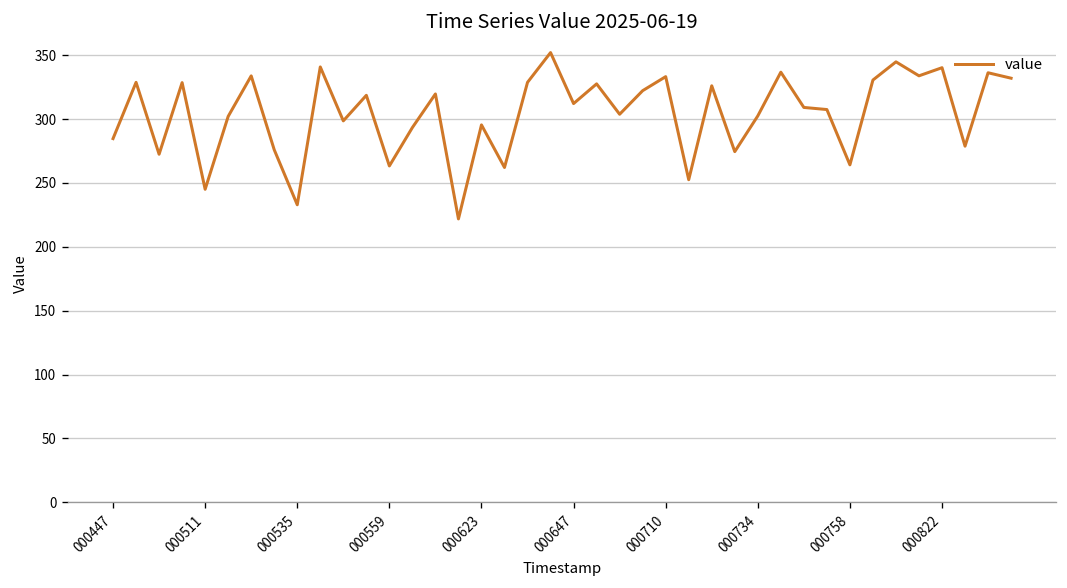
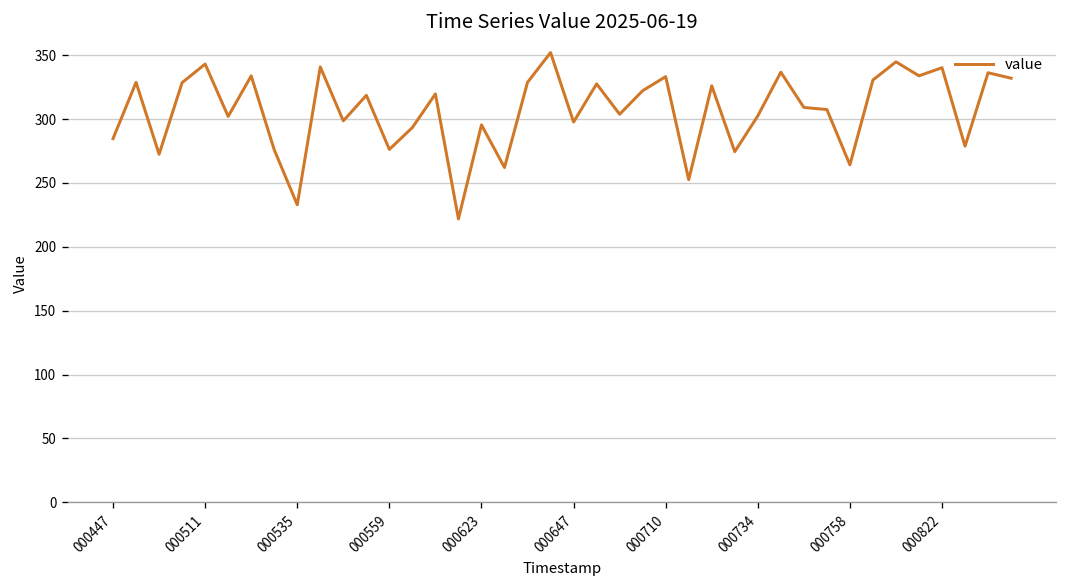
000511: 245 -> 343
000559: 263 -> 276
000647: 312 -> 298
